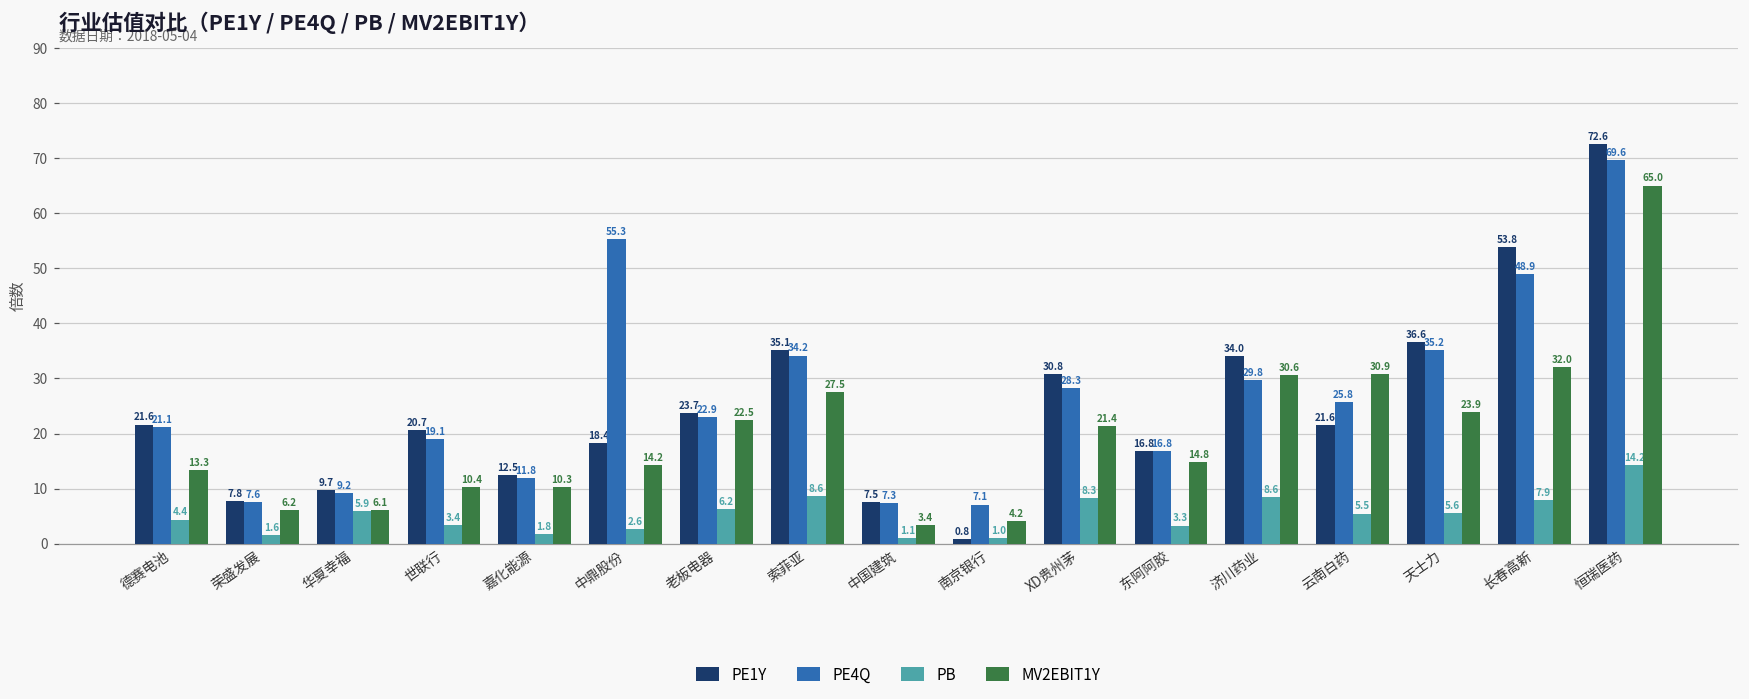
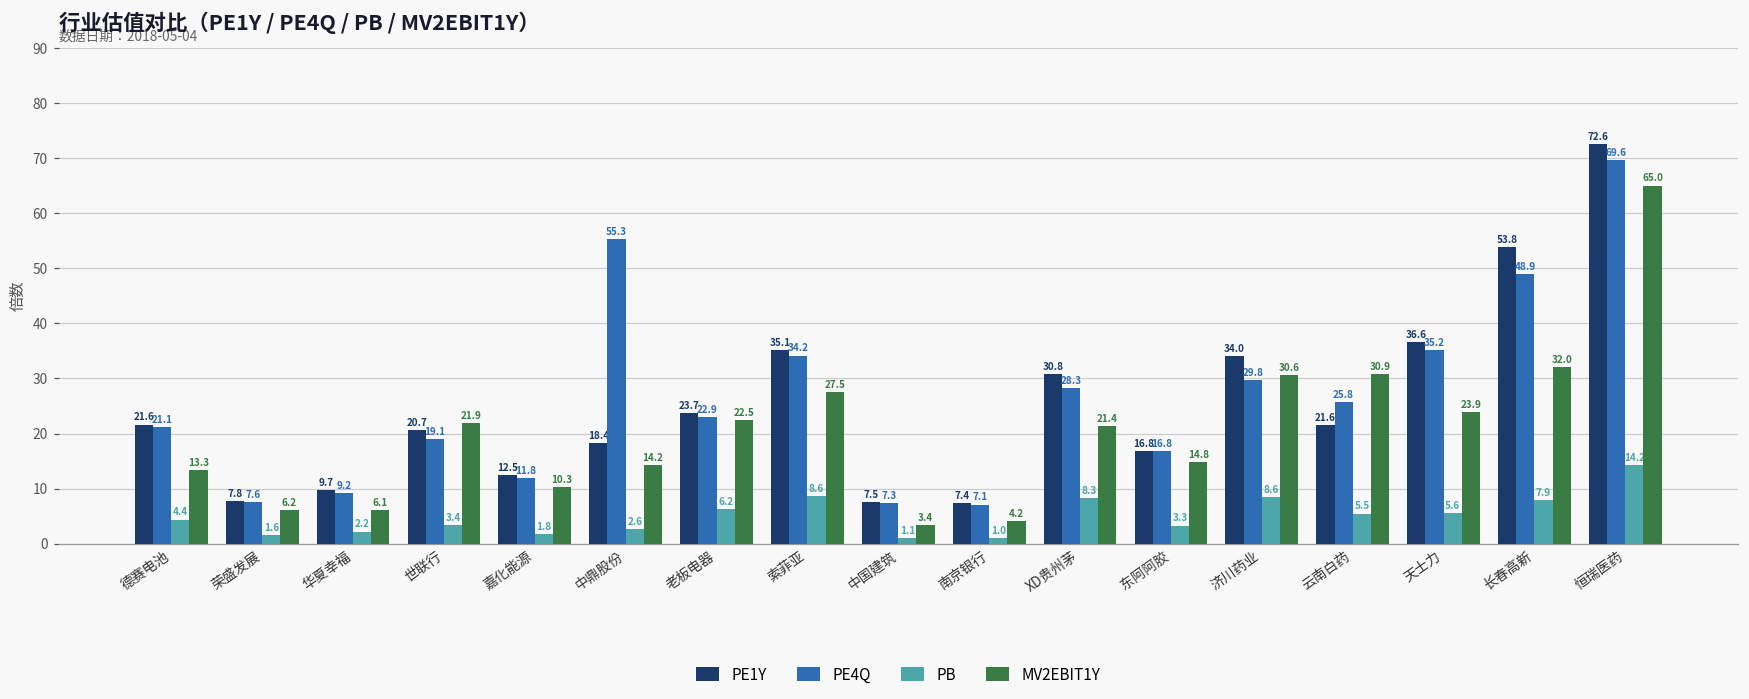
PB, 华夏幸福: 5.9 -> 2.2
MV2EBIT1Y, 世联行: 10.4 -> 21.9
PE1Y, 南京银行: 0.8 -> 7.4
